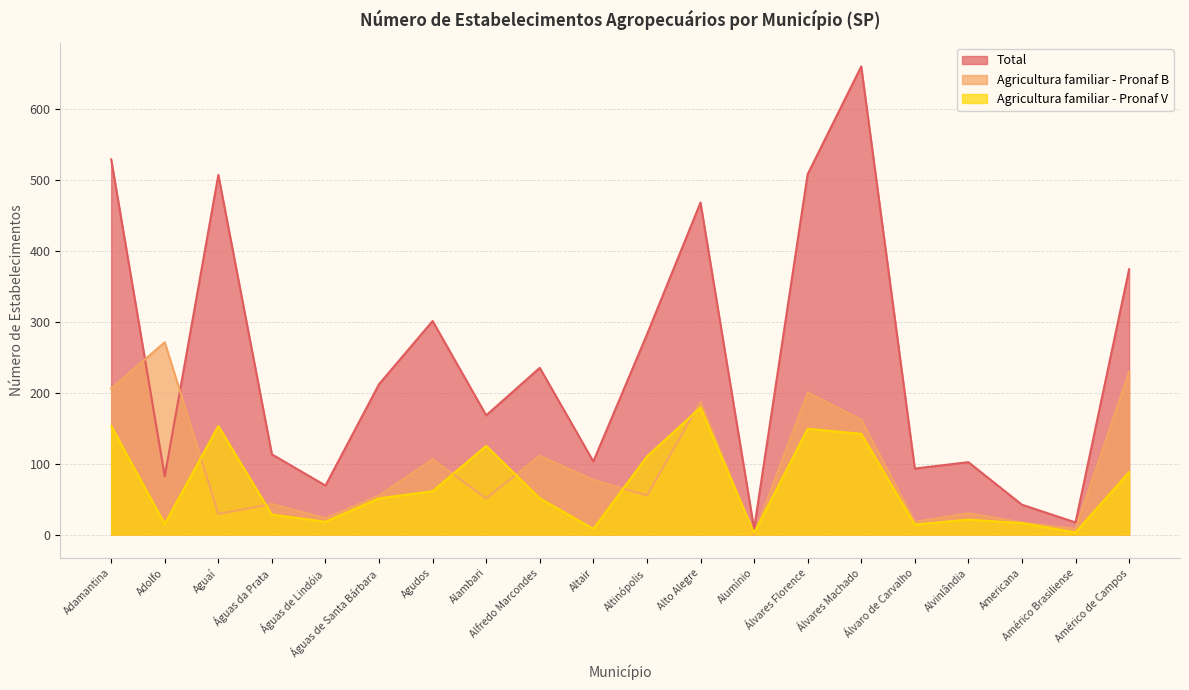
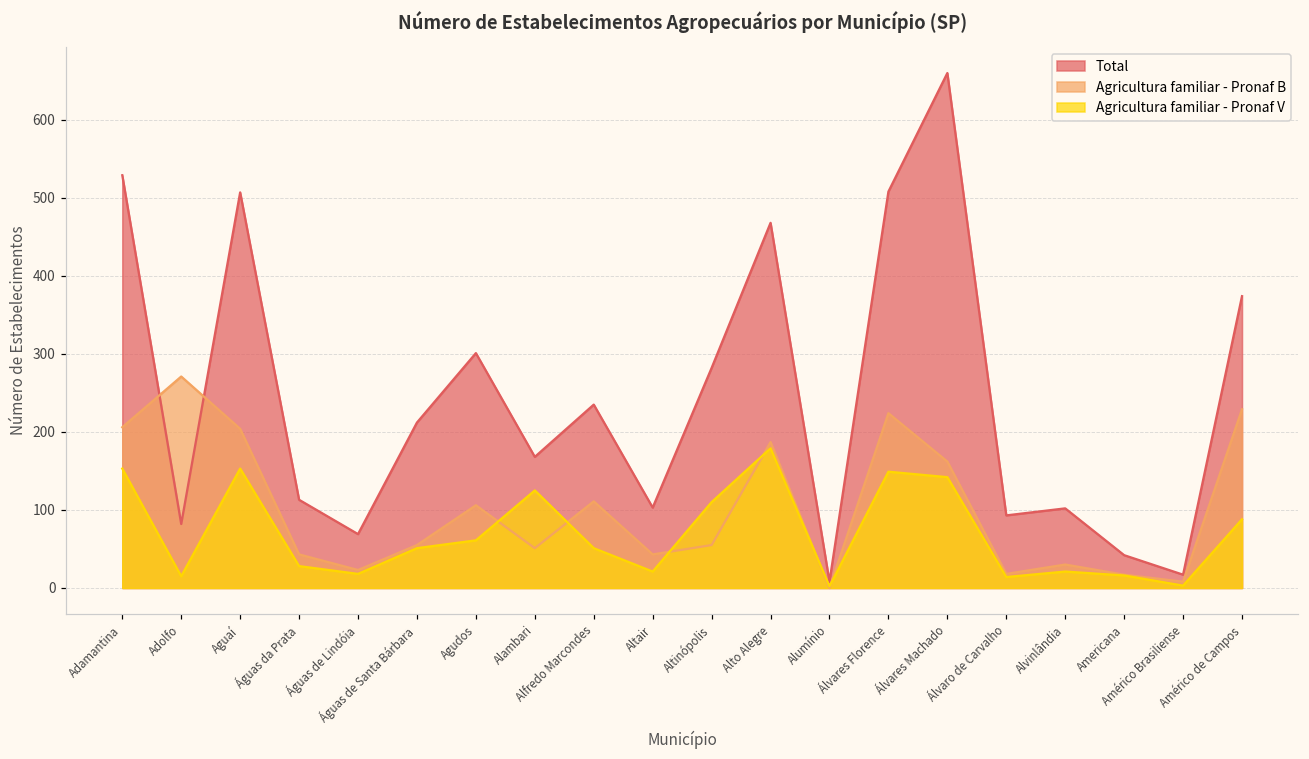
Agricultura familiar - Pronaf B, Aguaí: 30 -> 200
Agricultura familiar - Pronaf B, Altair: 80 -> 40
Agricultura familiar - Pronaf V, Altair: 10 -> 20
Agricultura familiar - Pronaf B, Álvares Florence: 200 -> 220
